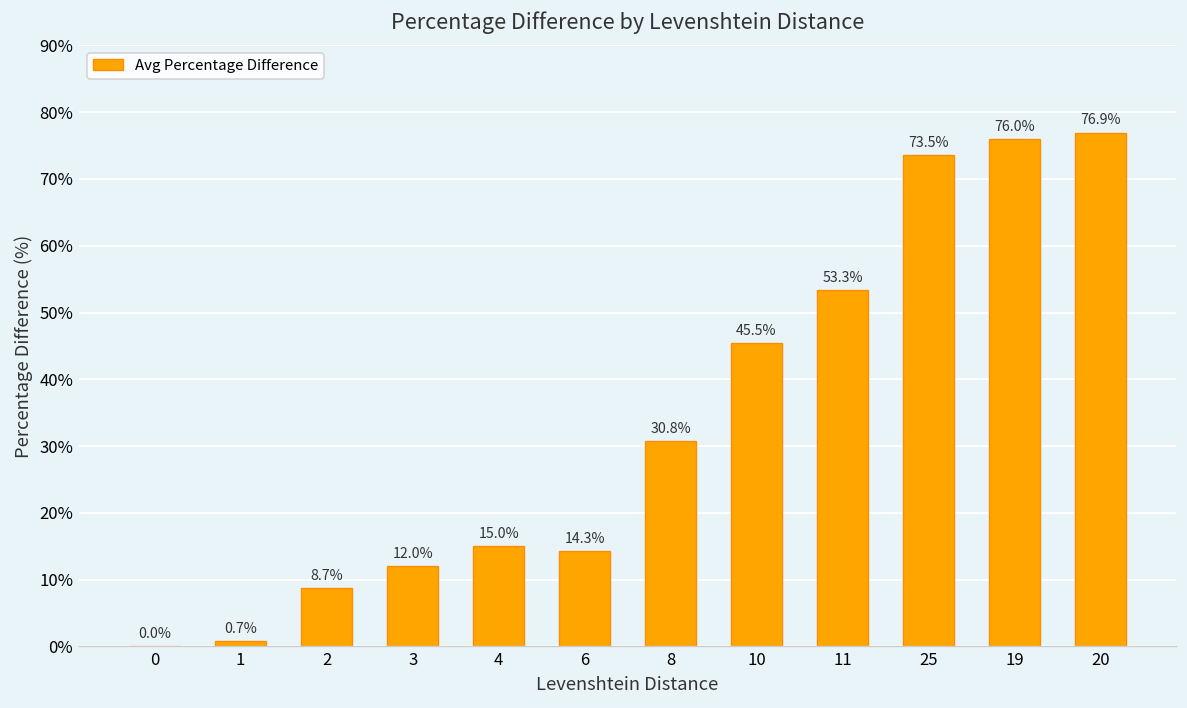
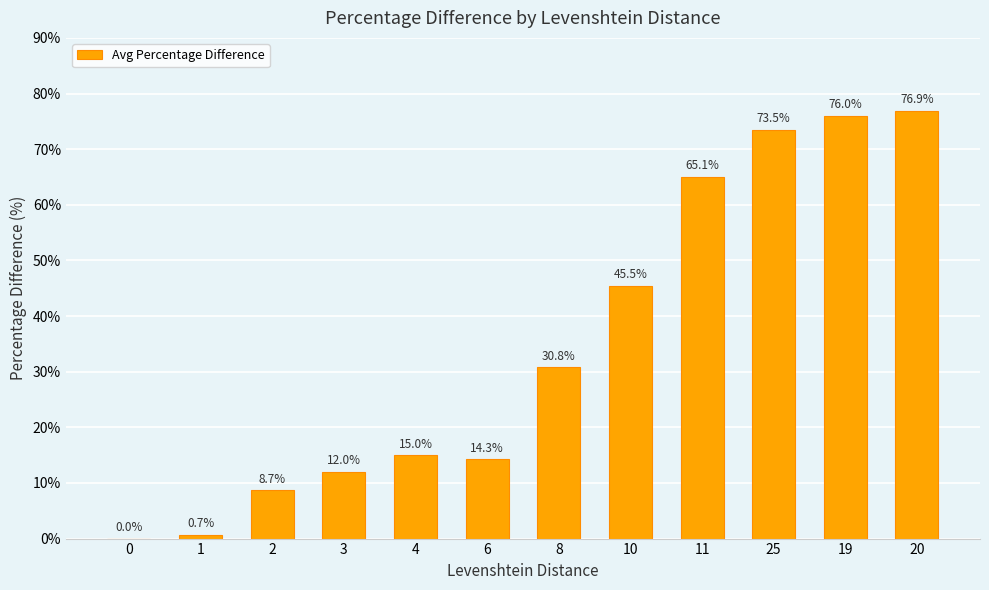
11: 53.3% -> 65.1%
